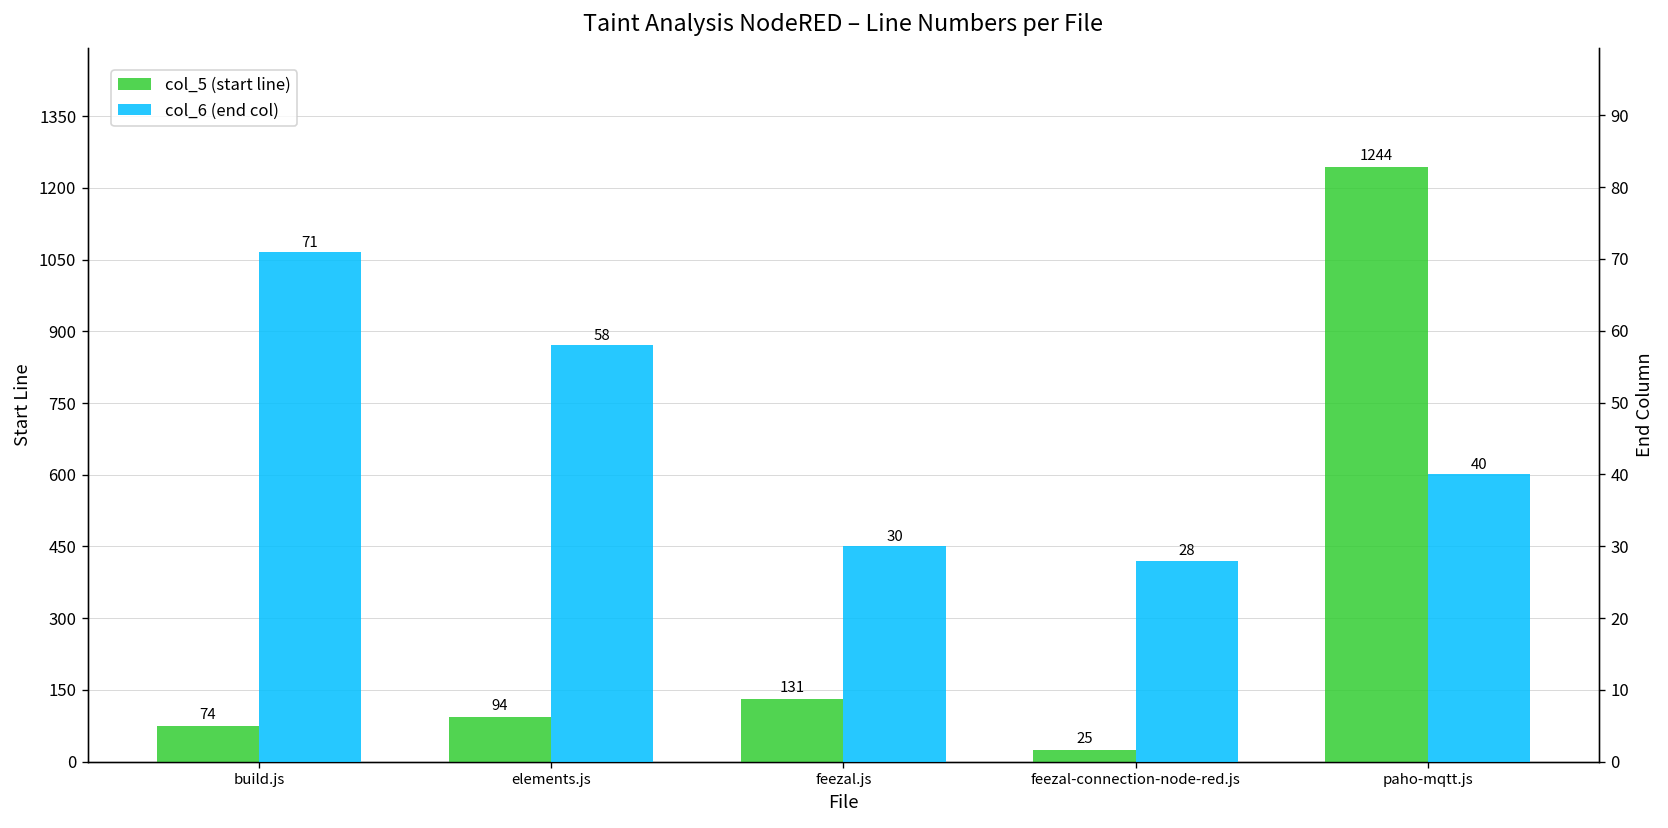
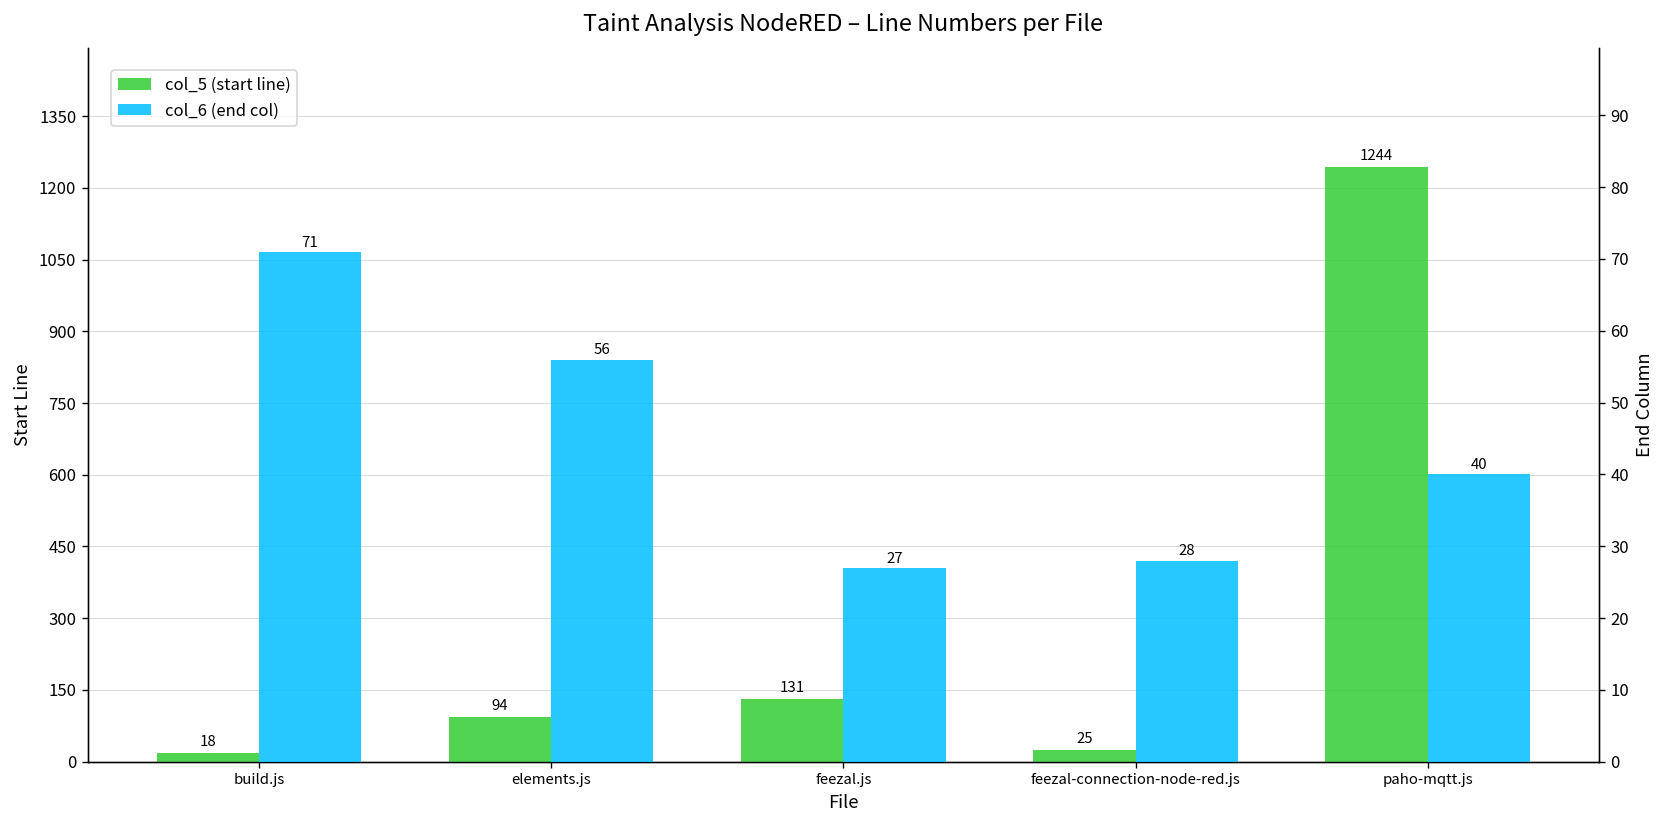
col_5 (start line), build.js: 74 -> 18
col_6 (end col), elements.js: 58 -> 56
col_6 (end col), feezal.js: 30 -> 27
